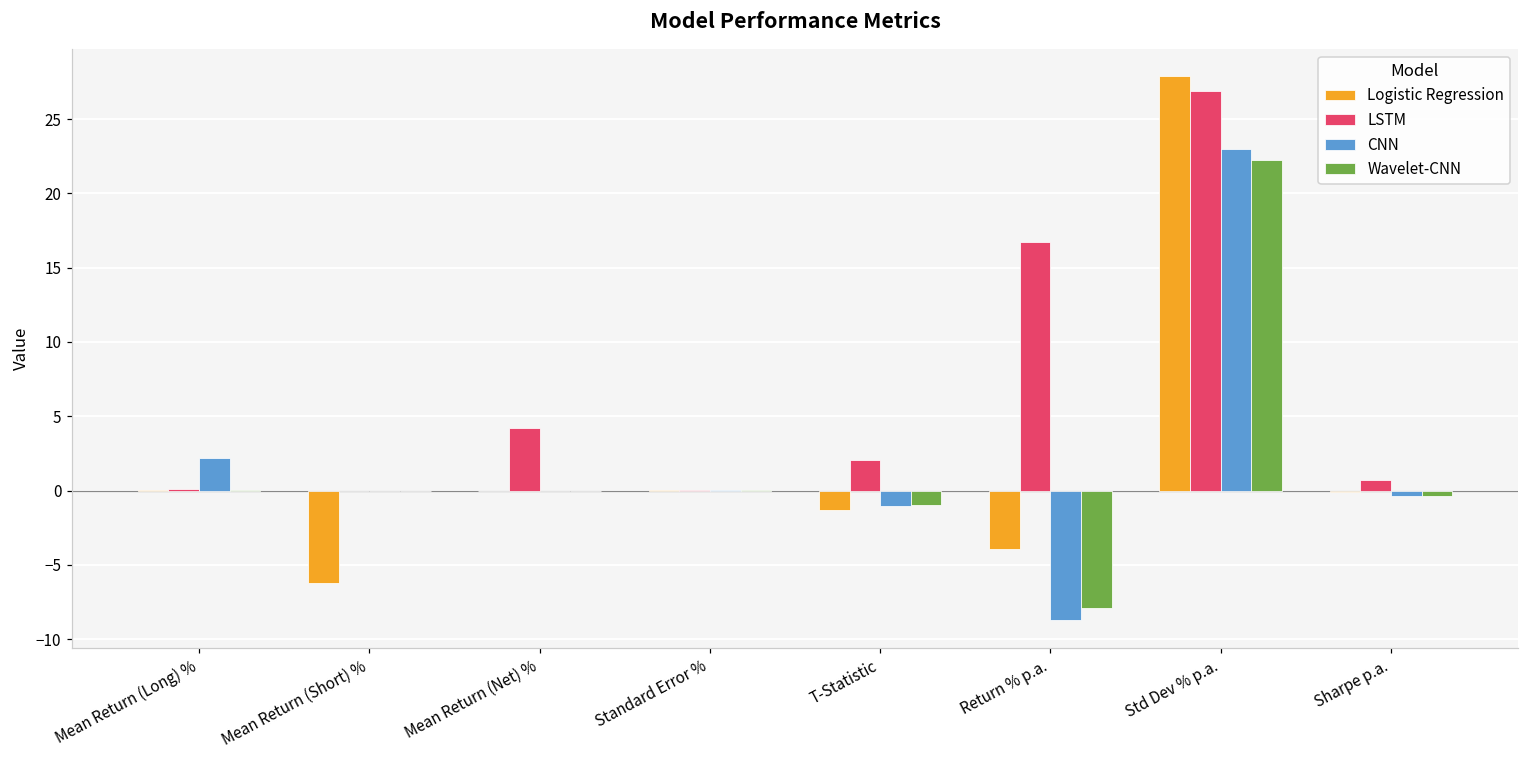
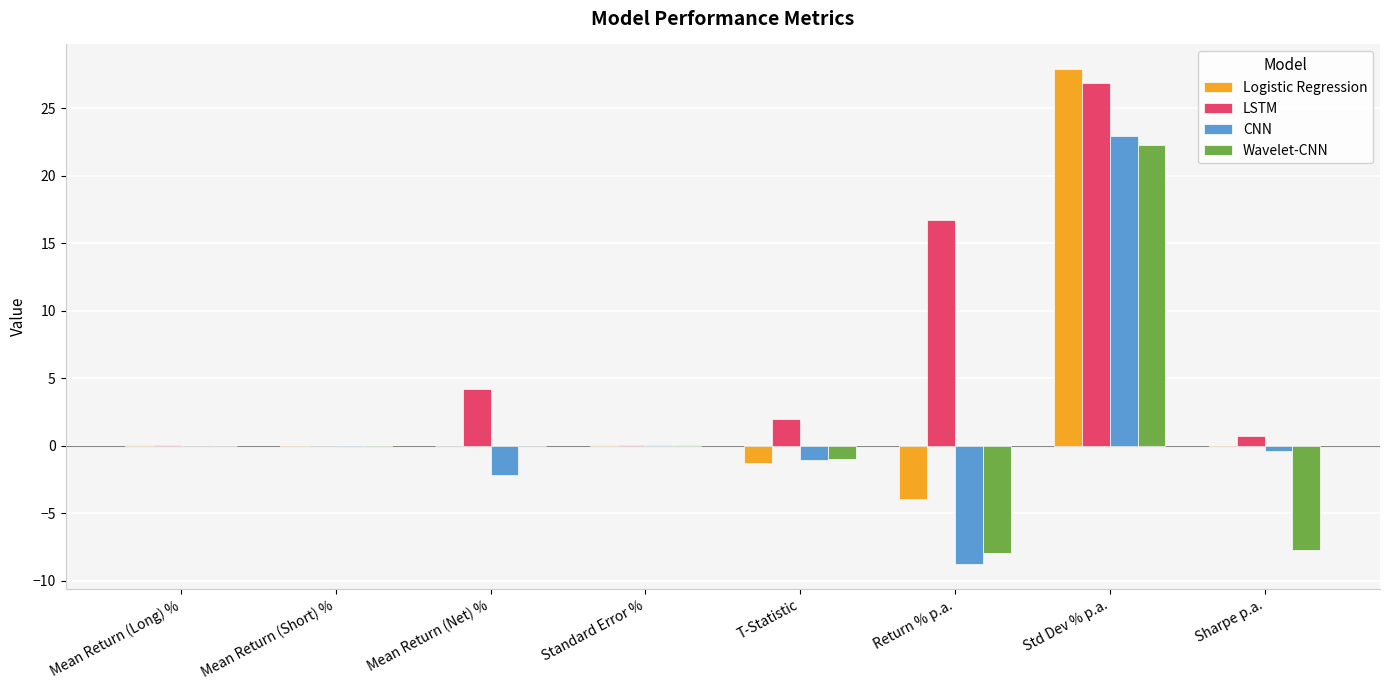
CNN, Mean Return (Long) %: 2.2 -> 0.0
Logistic Regression, Mean Return (Short) %: -6.2 -> -0.1
CNN, Mean Return (Net) %: 0.0 -> -2.2
Wavelet-CNN, Sharpe p.a.: -0.4 -> -7.7
